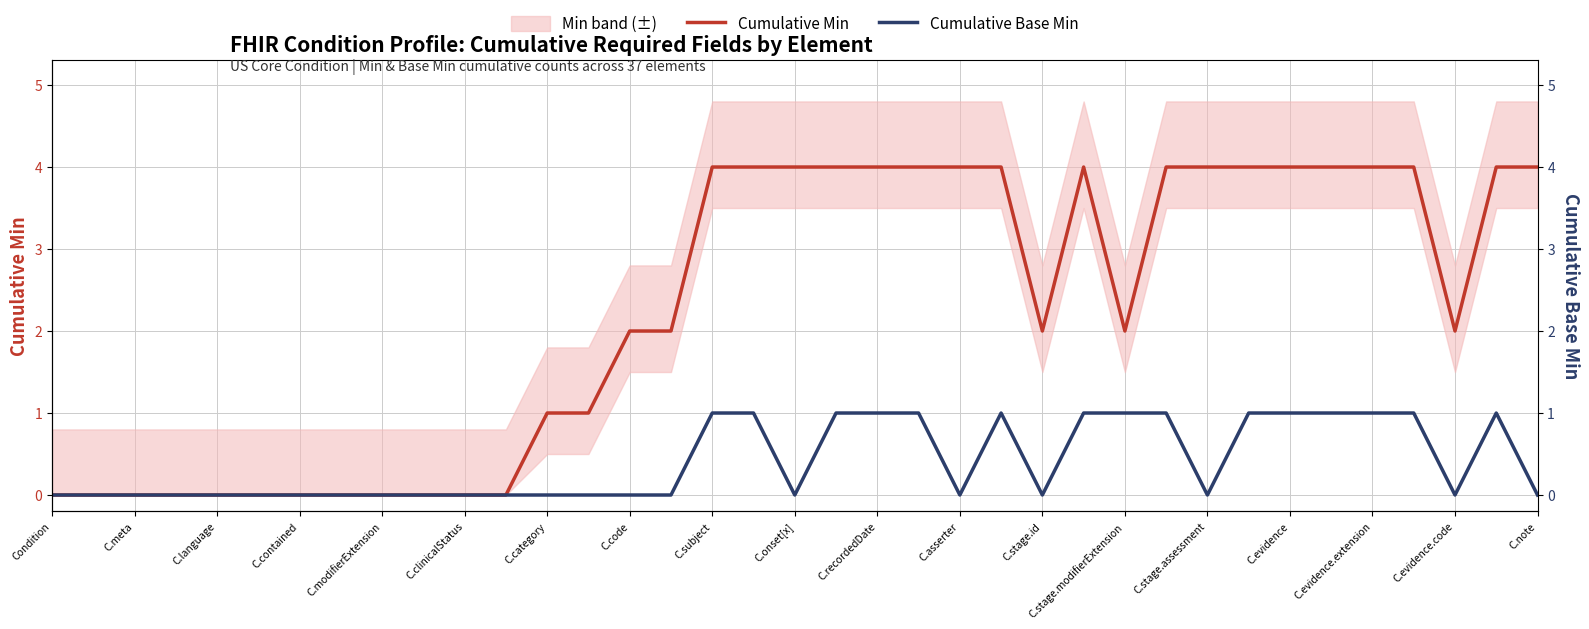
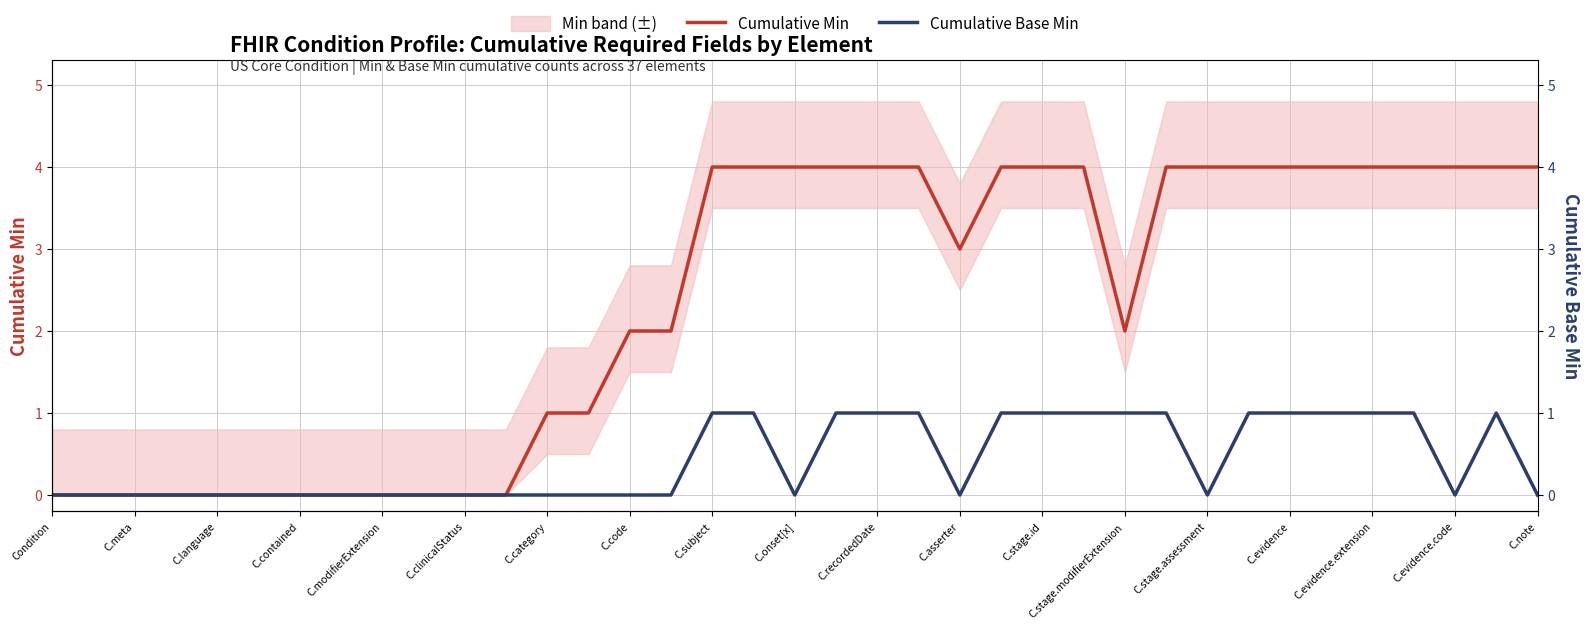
Cumulative Min, C.asserter: 4 -> 3
Cumulative Min, C.stage.id: 2 -> 4
Cumulative Base Min, C.stage.id: 0 -> 1
Cumulative Min, C.evidence.code: 2 -> 4
